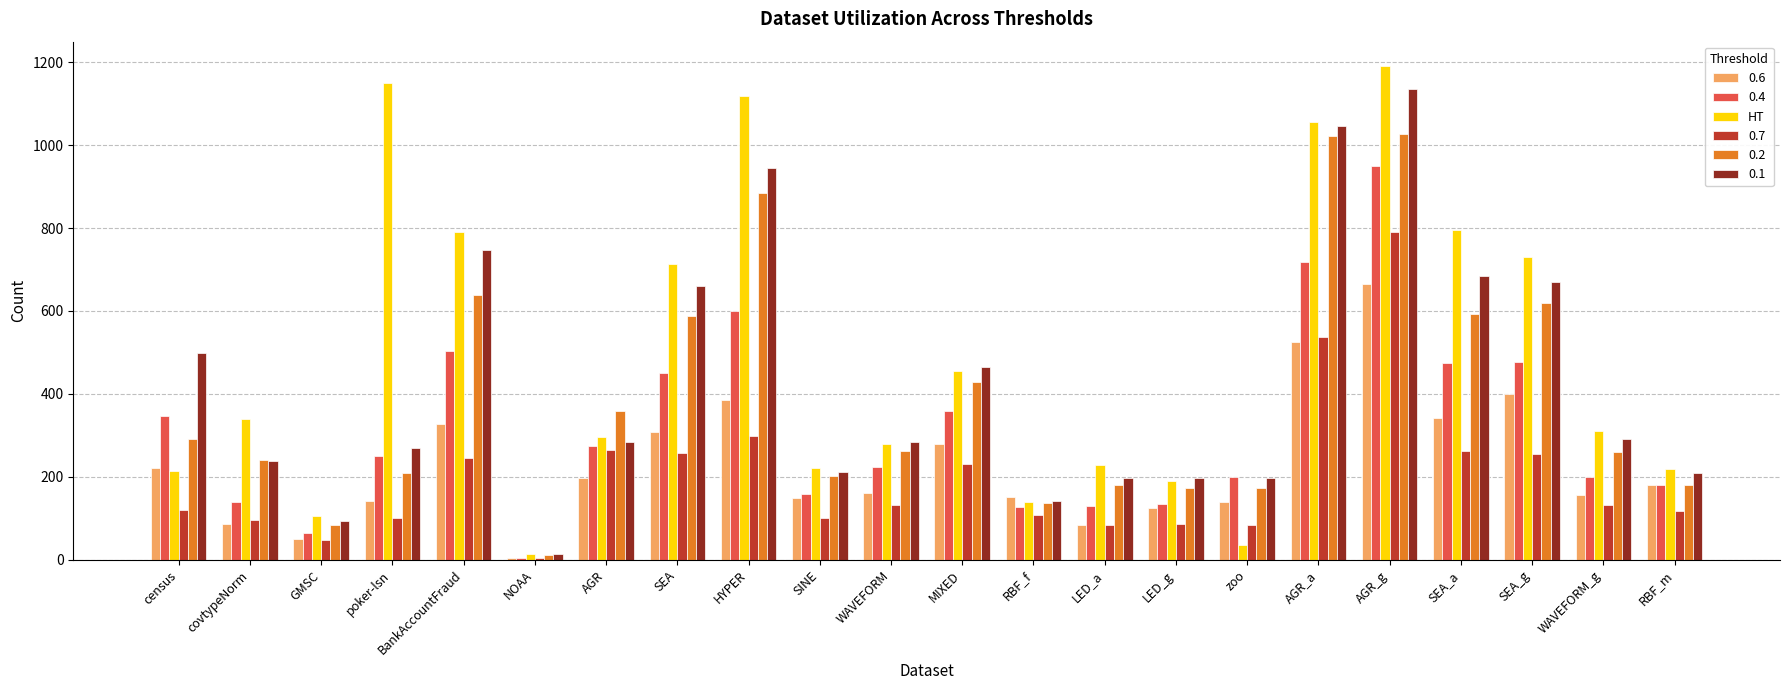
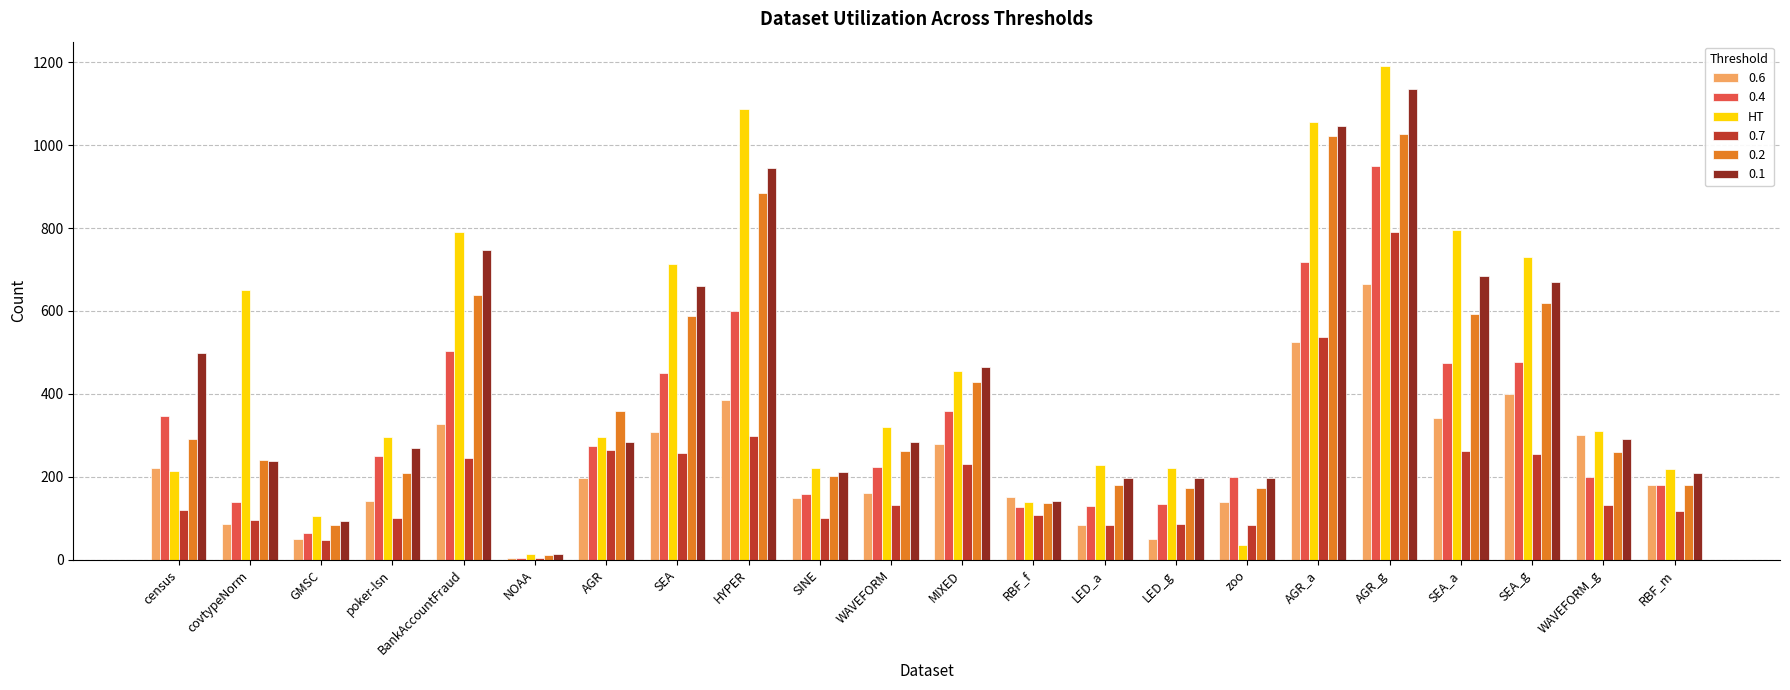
HT, covtypeNorm: 340 -> 650
HT, poker-lsn: 1150 -> 300
HT, HYPER: 1120 -> 1090
HT, WAVEFORM: 280 -> 320
0.6, LED_g: 130 -> 50
HT, LED_g: 190 -> 220
0.6, WAVEFORM_g: 160 -> 300
